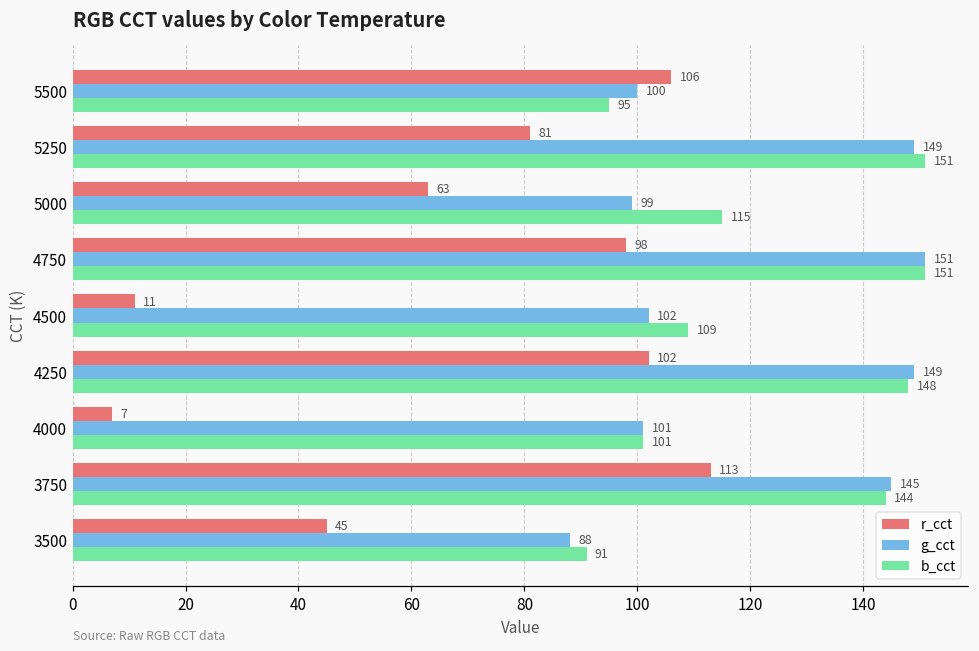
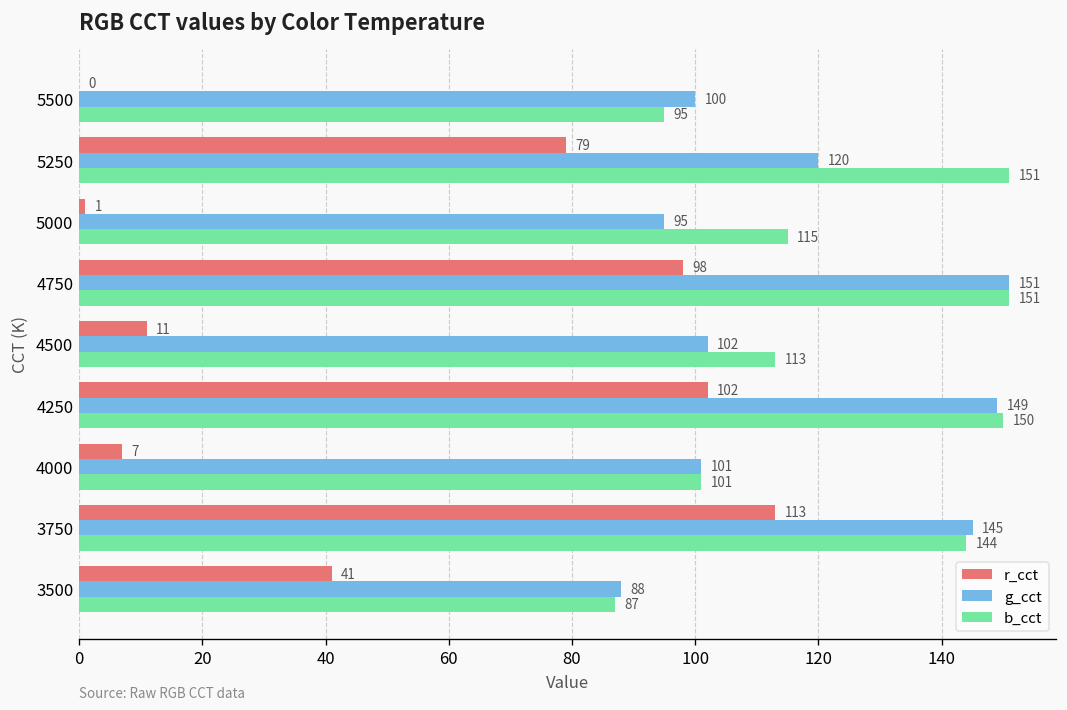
r_cct, 5500: 106 -> 0
r_cct, 5250: 81 -> 79
g_cct, 5250: 149 -> 120
r_cct, 5000: 63 -> 1
g_cct, 5000: 99 -> 95
b_cct, 4500: 109 -> 113
b_cct, 4250: 148 -> 150
r_cct, 3500: 45 -> 41
b_cct, 3500: 91 -> 87
